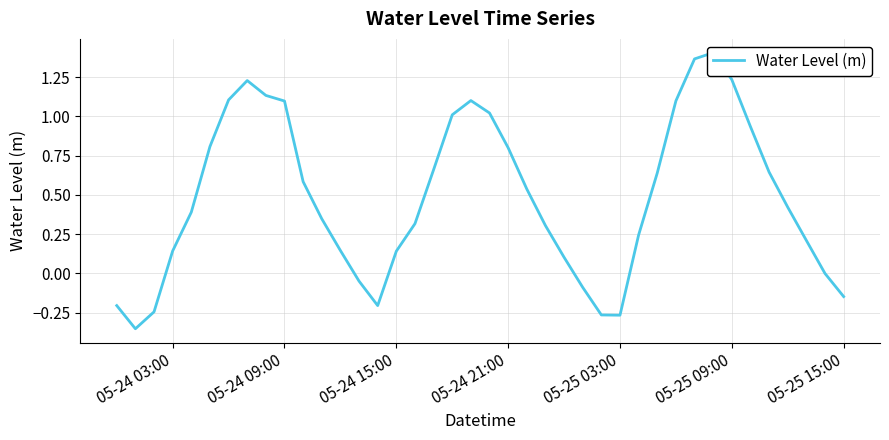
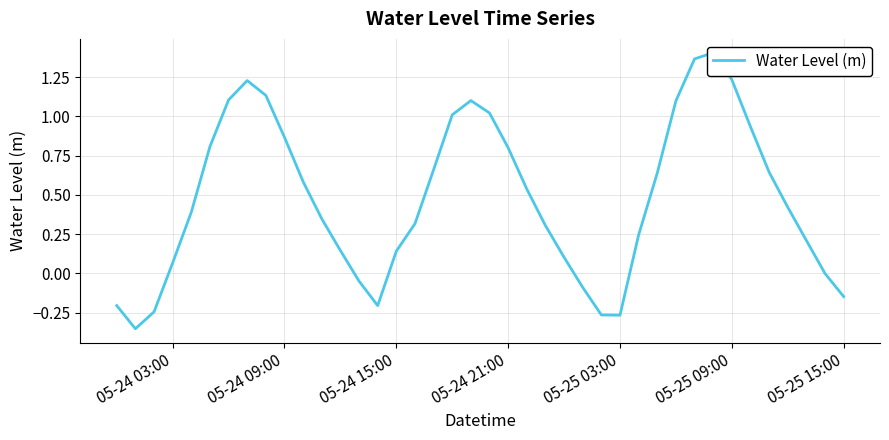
05-24 03:00: 0.14 -> 0.07
05-24 09:00: 1.10 -> 0.87
